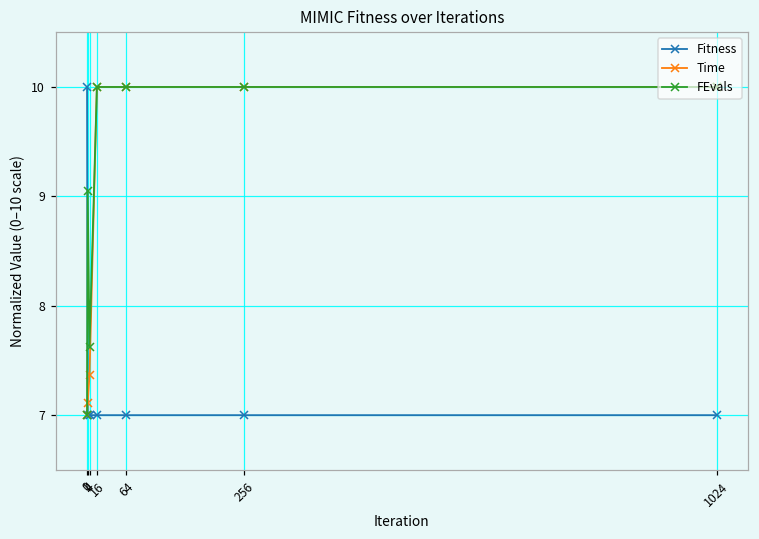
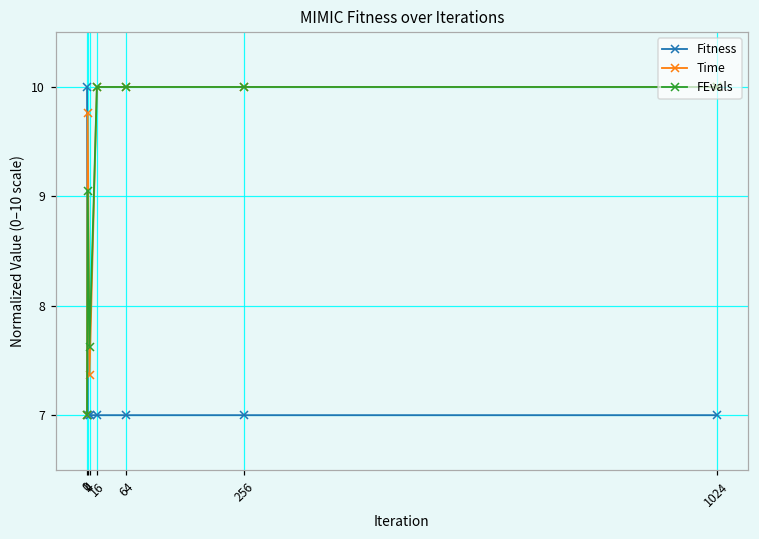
Time, 1: 7.1 -> 9.8
